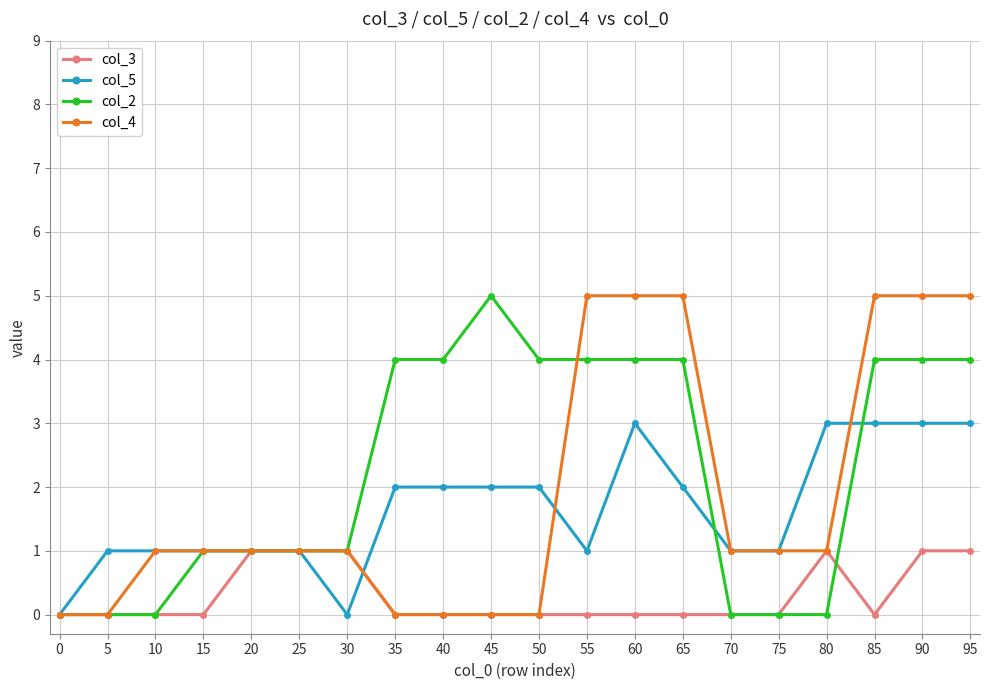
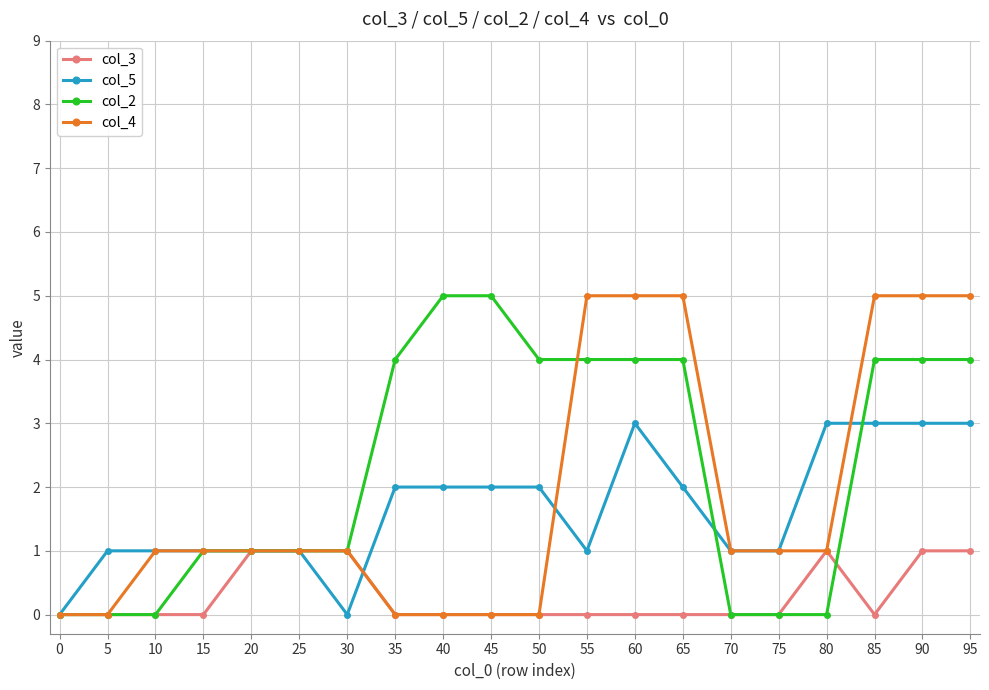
col_2, 40: 4 -> 5
